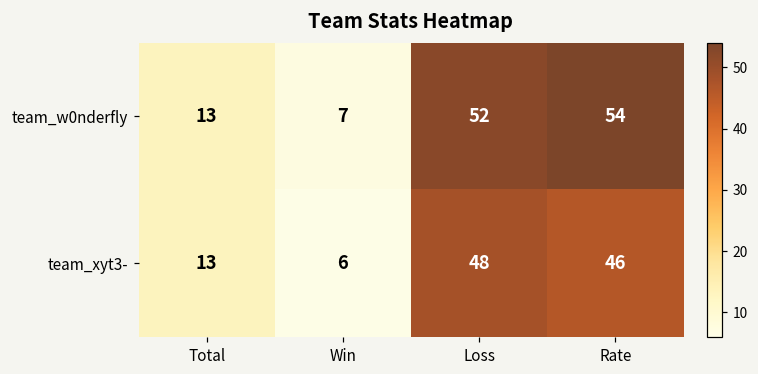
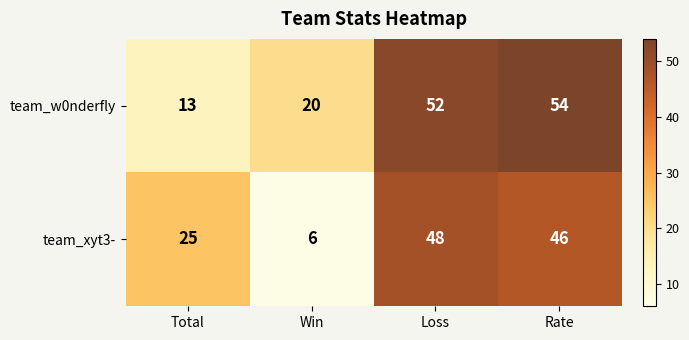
team_w0nderfly, Win: 7 -> 20
team_xyt3-, Total: 13 -> 25
